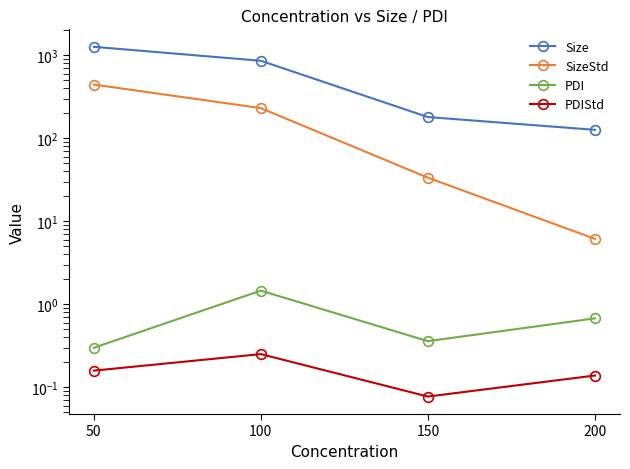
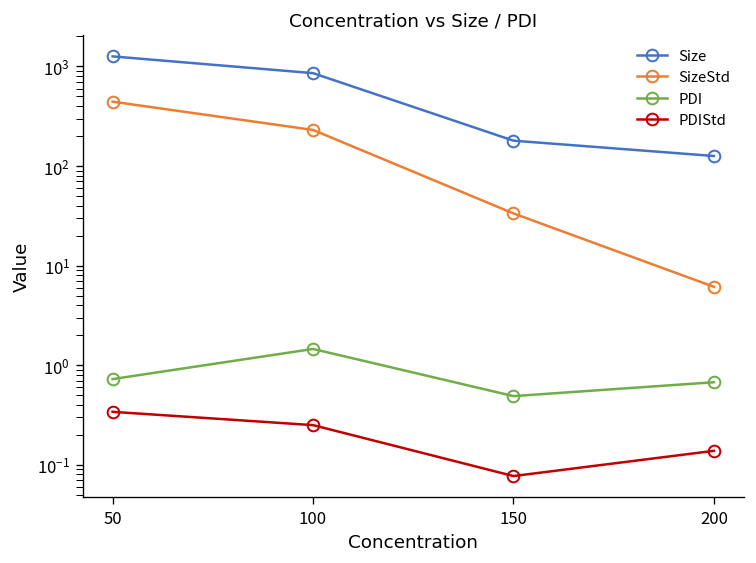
PDI, 50: 0.30 -> 0.7
PDIStd, 50: 0.16 -> 0.34
PDI, 150: 0.36 -> 0.5
